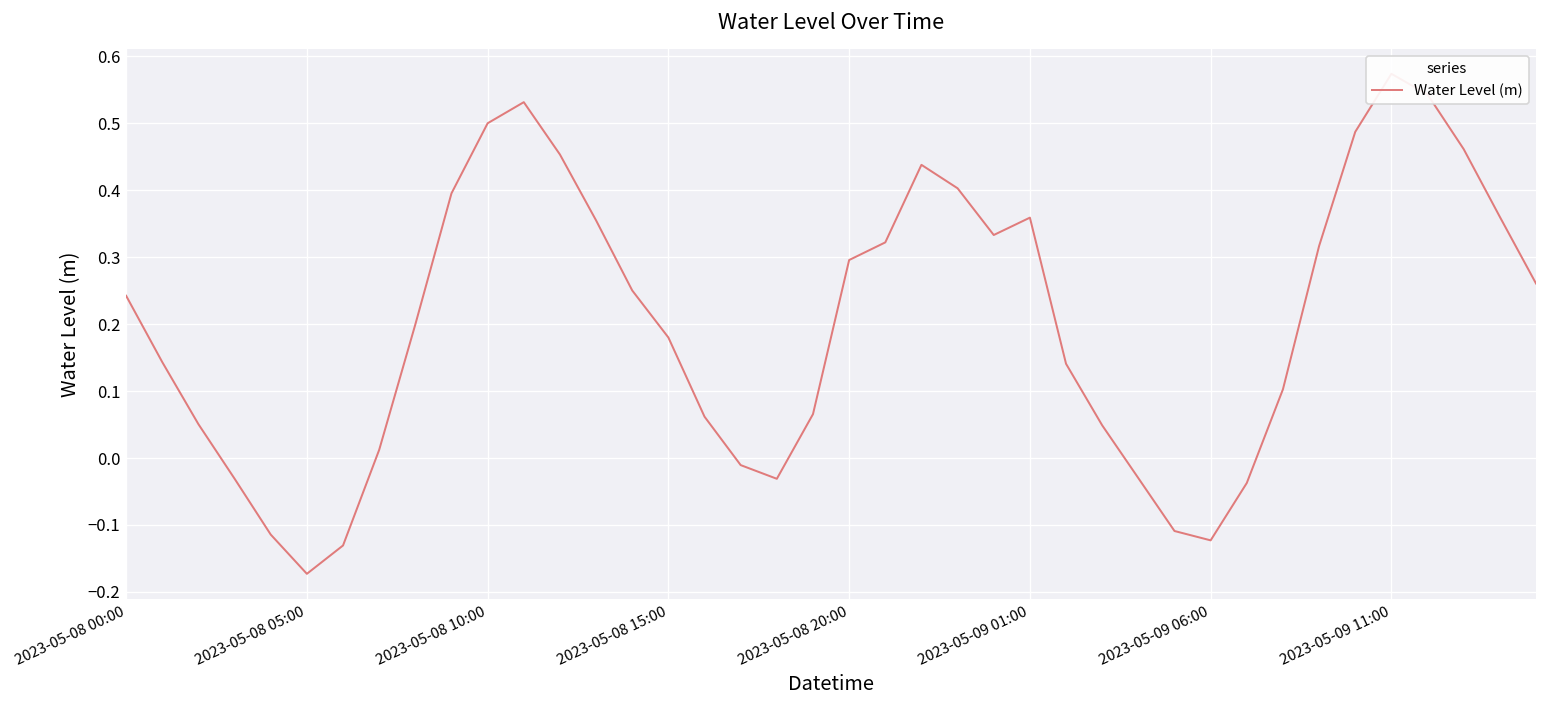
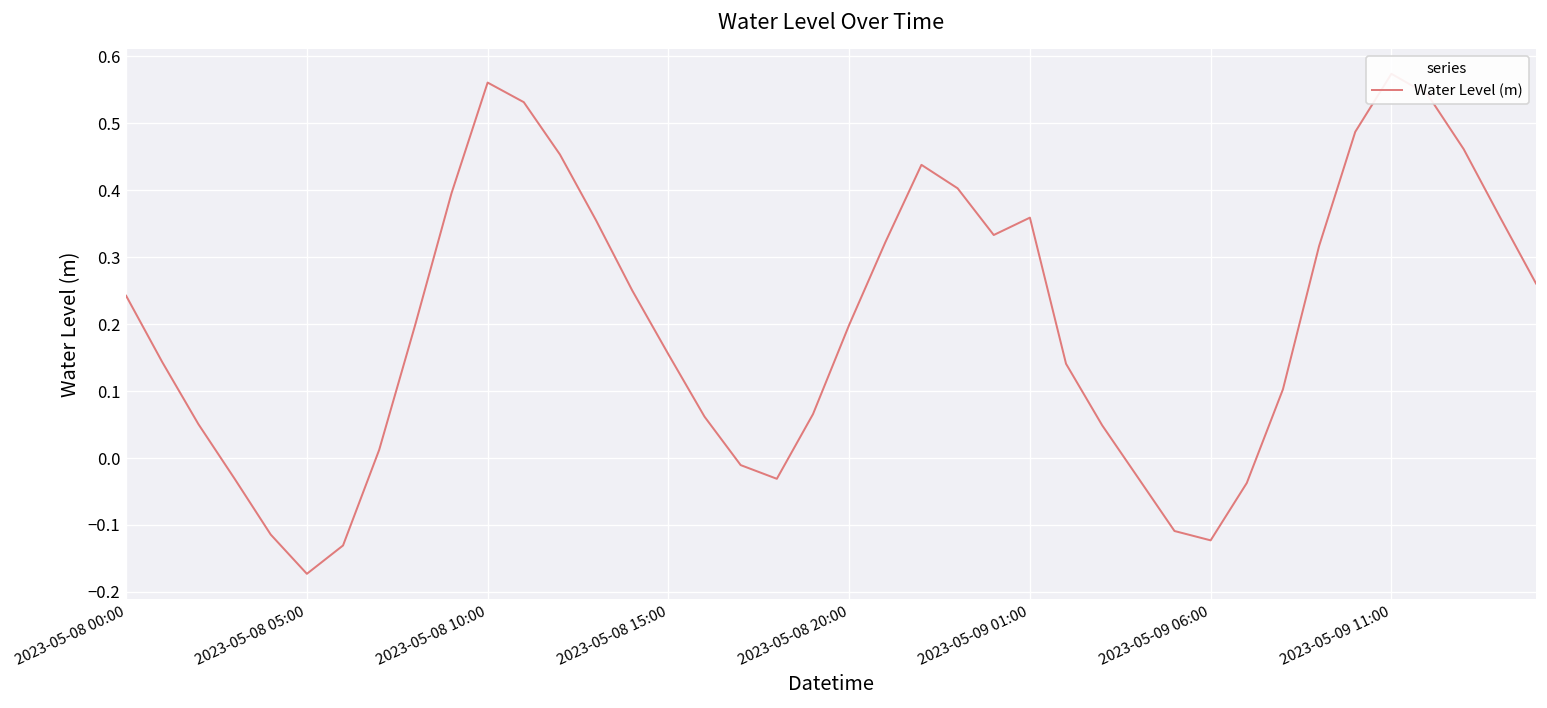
2023-05-08 10:00: 0.50 -> 0.56
2023-05-08 15:00: 0.18 -> 0.15
2023-05-08 20:00: 0.30 -> 0.20
